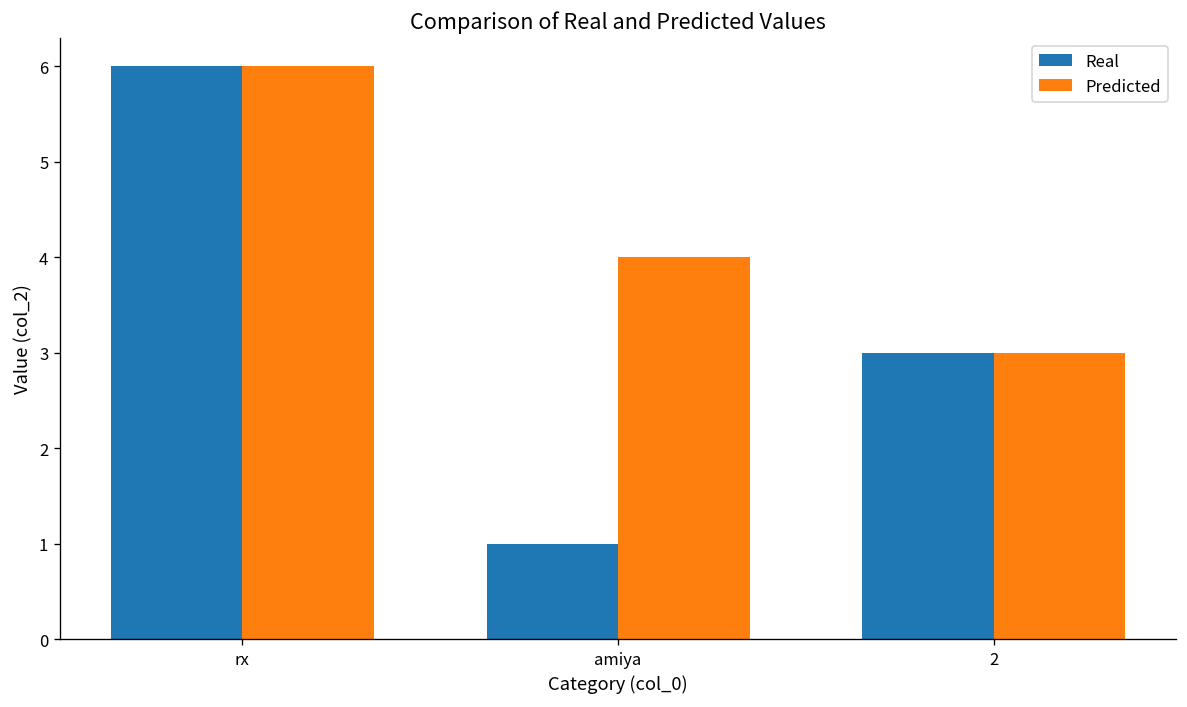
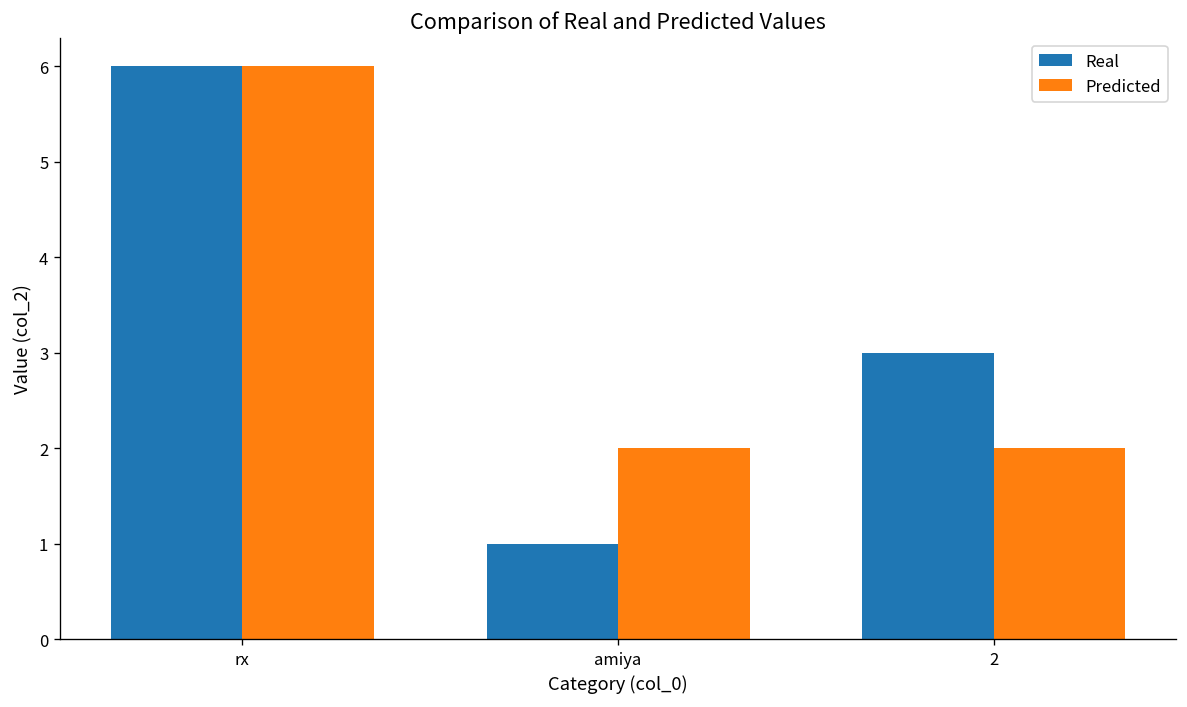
Predicted, amiya: 4 -> 2
Predicted, 2: 3 -> 2
